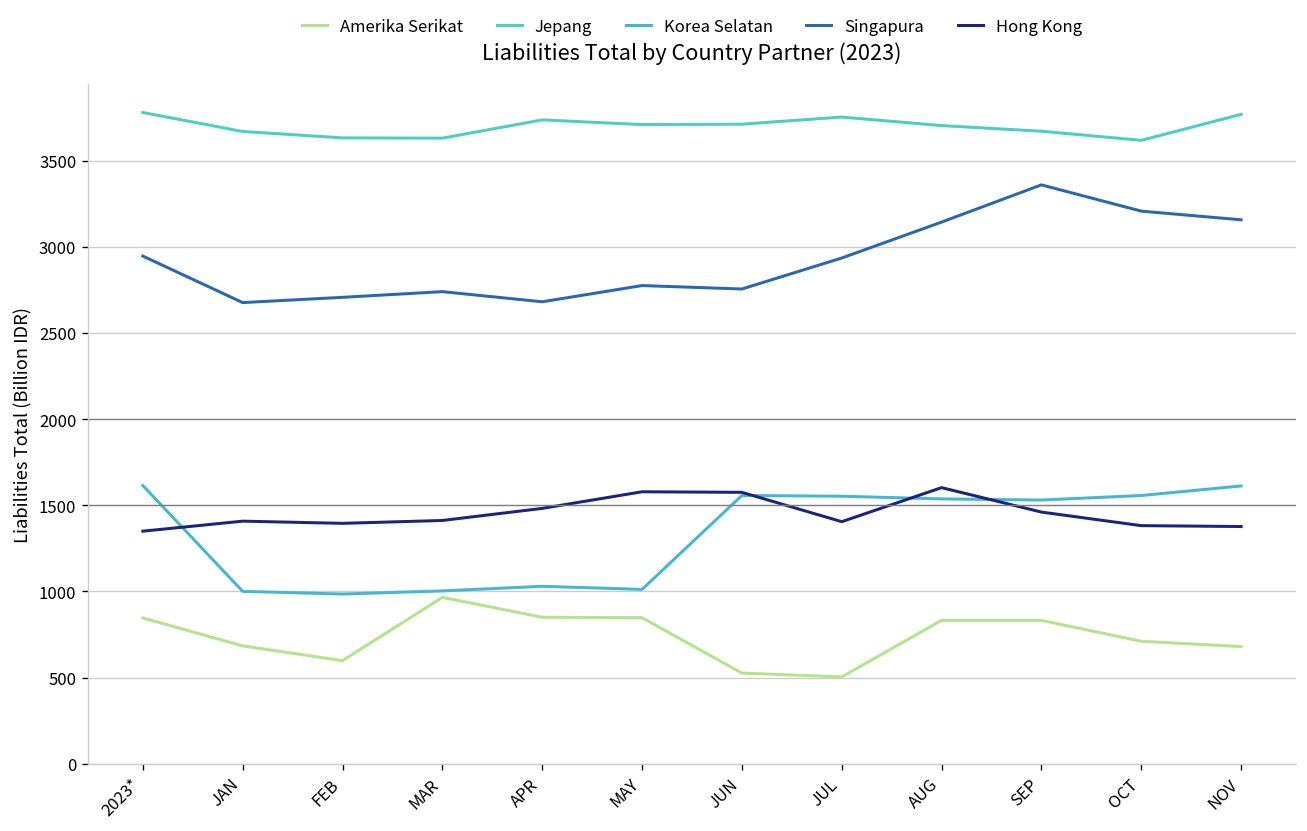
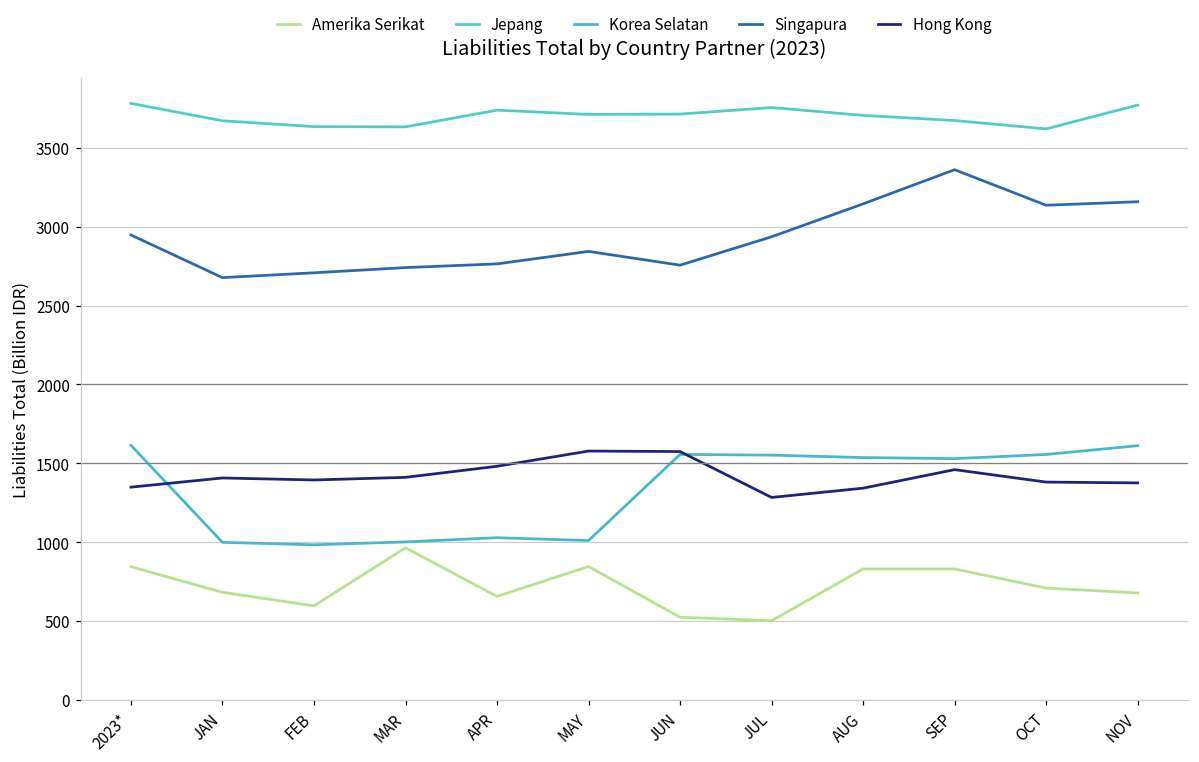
Amerika Serikat, APR: 850 -> 660
Singapura, APR: 2680 -> 2760
Singapura, MAY: 2780 -> 2840
Hong Kong, JUL: 1410 -> 1280
Hong Kong, AUG: 1600 -> 1340
Singapura, OCT: 3210 -> 3140
